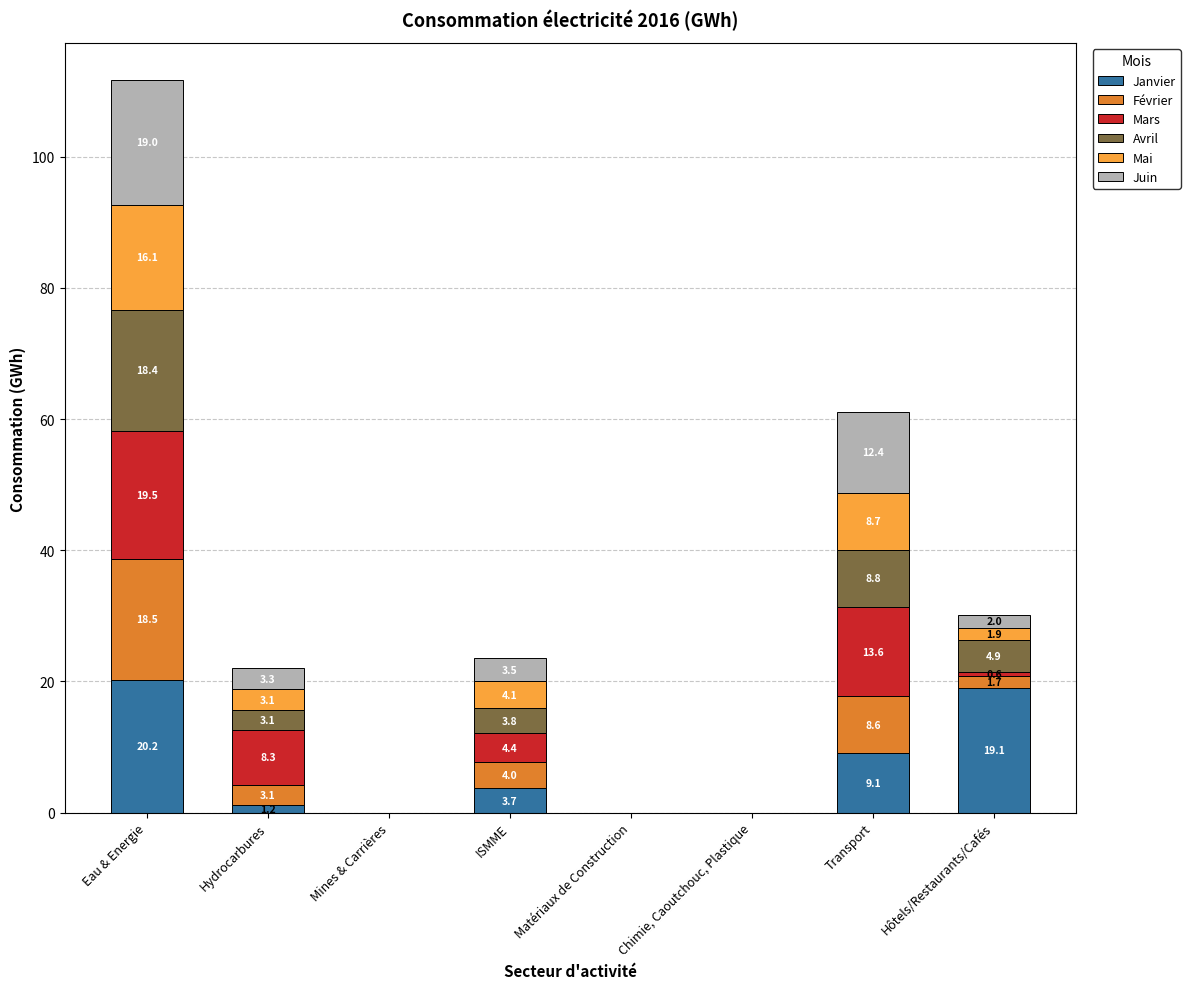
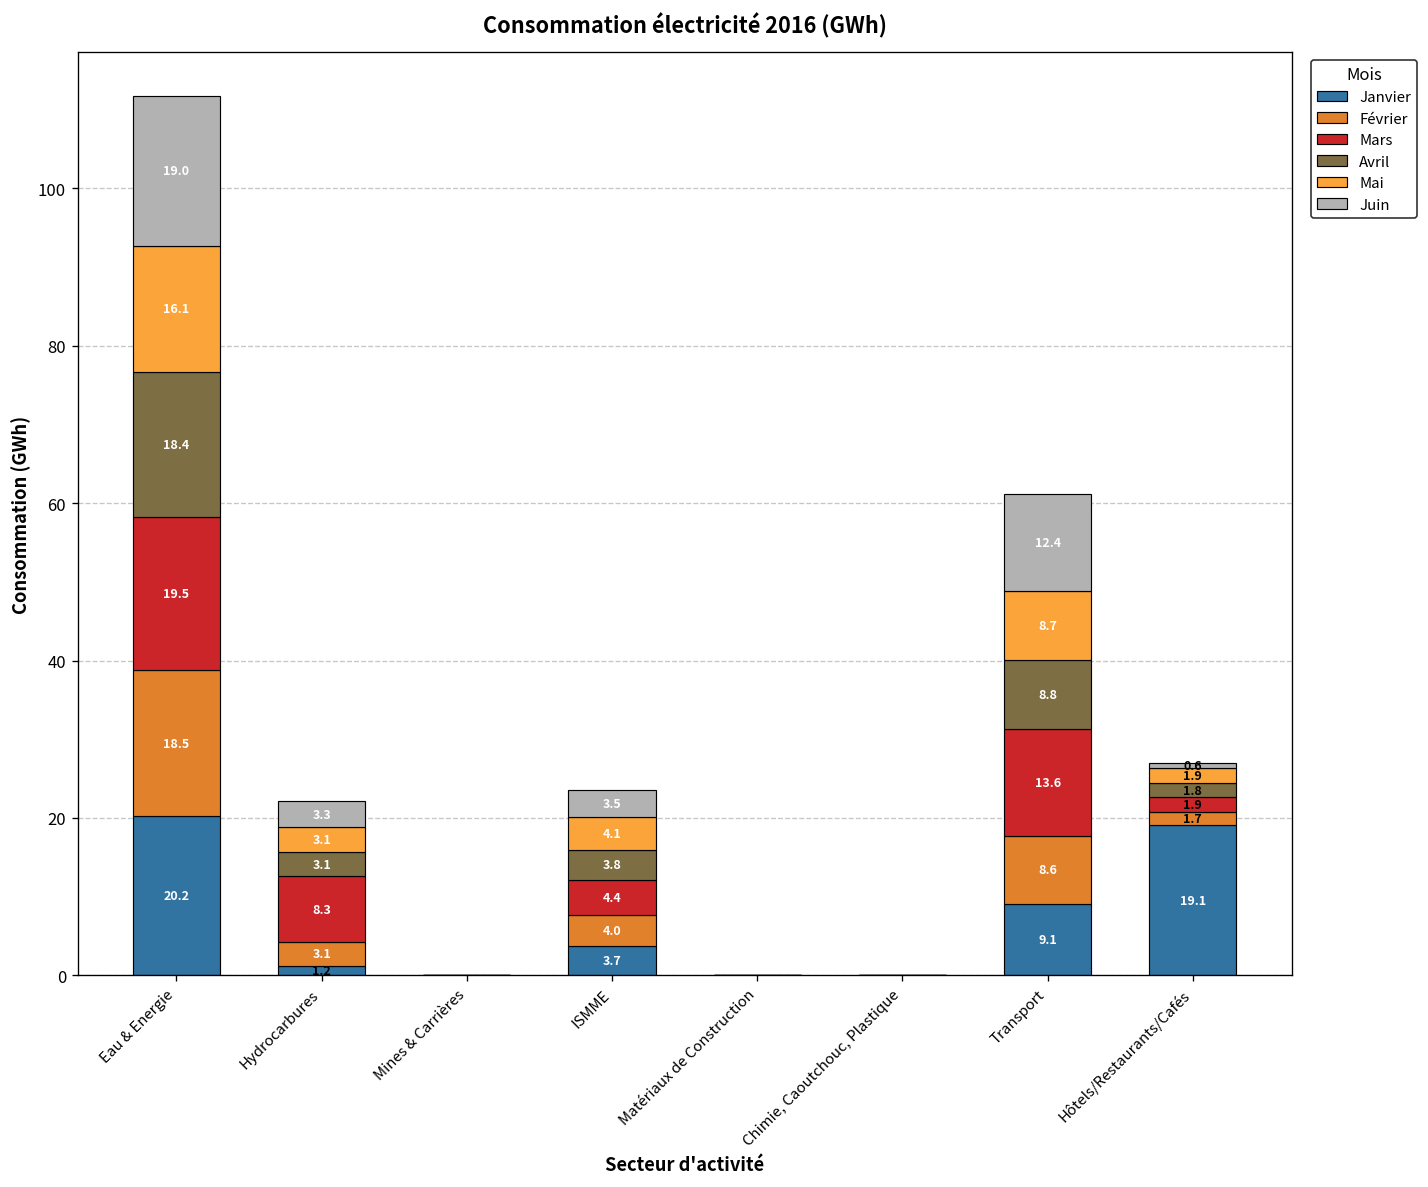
Mars, Hôtels/Restaurants/Cafés: 0.6 -> 1.9
Avril, Hôtels/Restaurants/Cafés: 4.9 -> 1.8
Juin, Hôtels/Restaurants/Cafés: 2.0 -> 0.6
